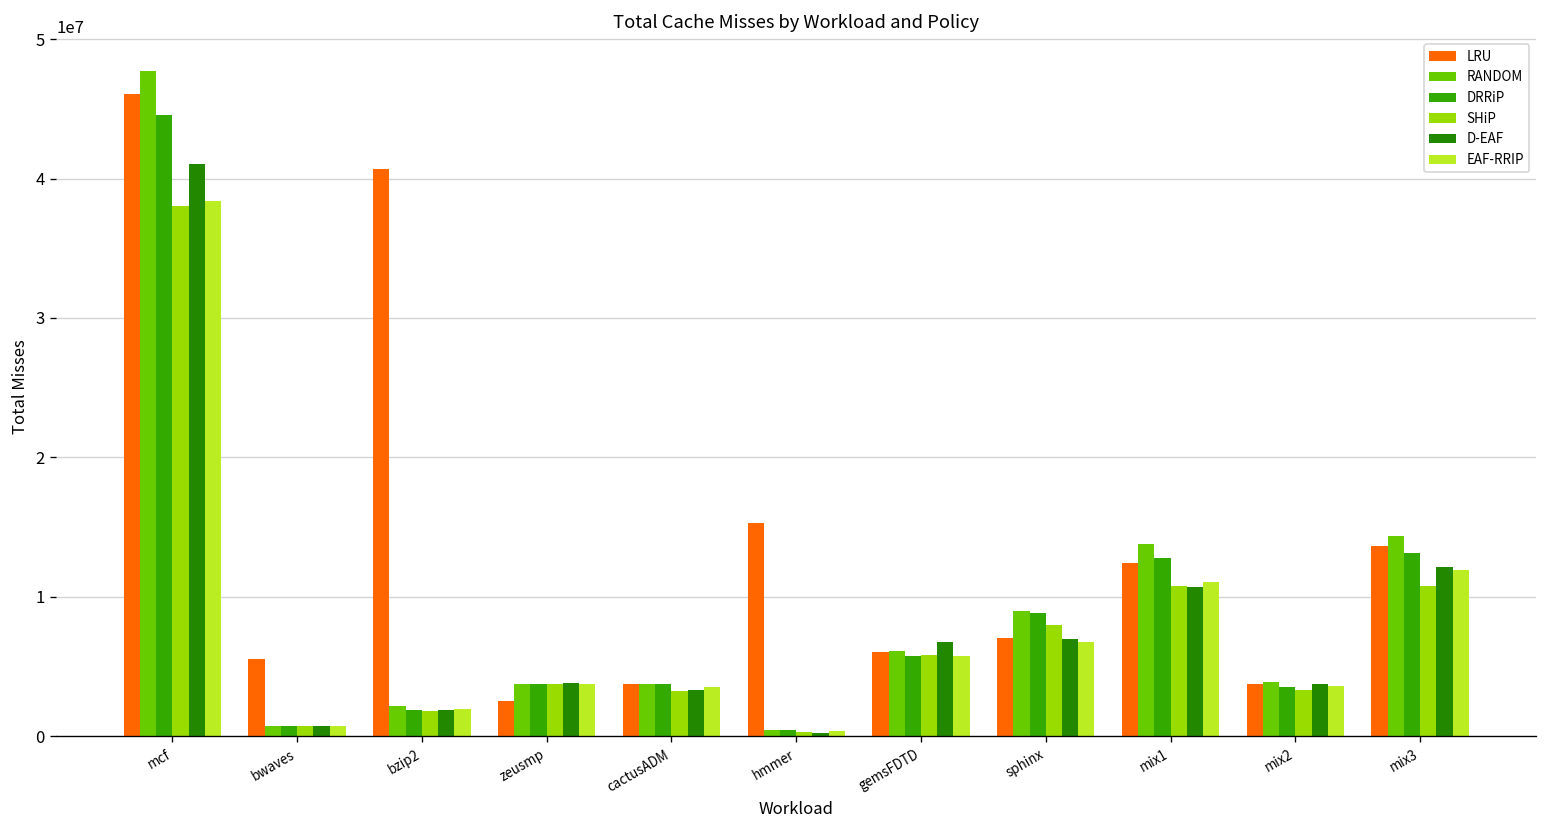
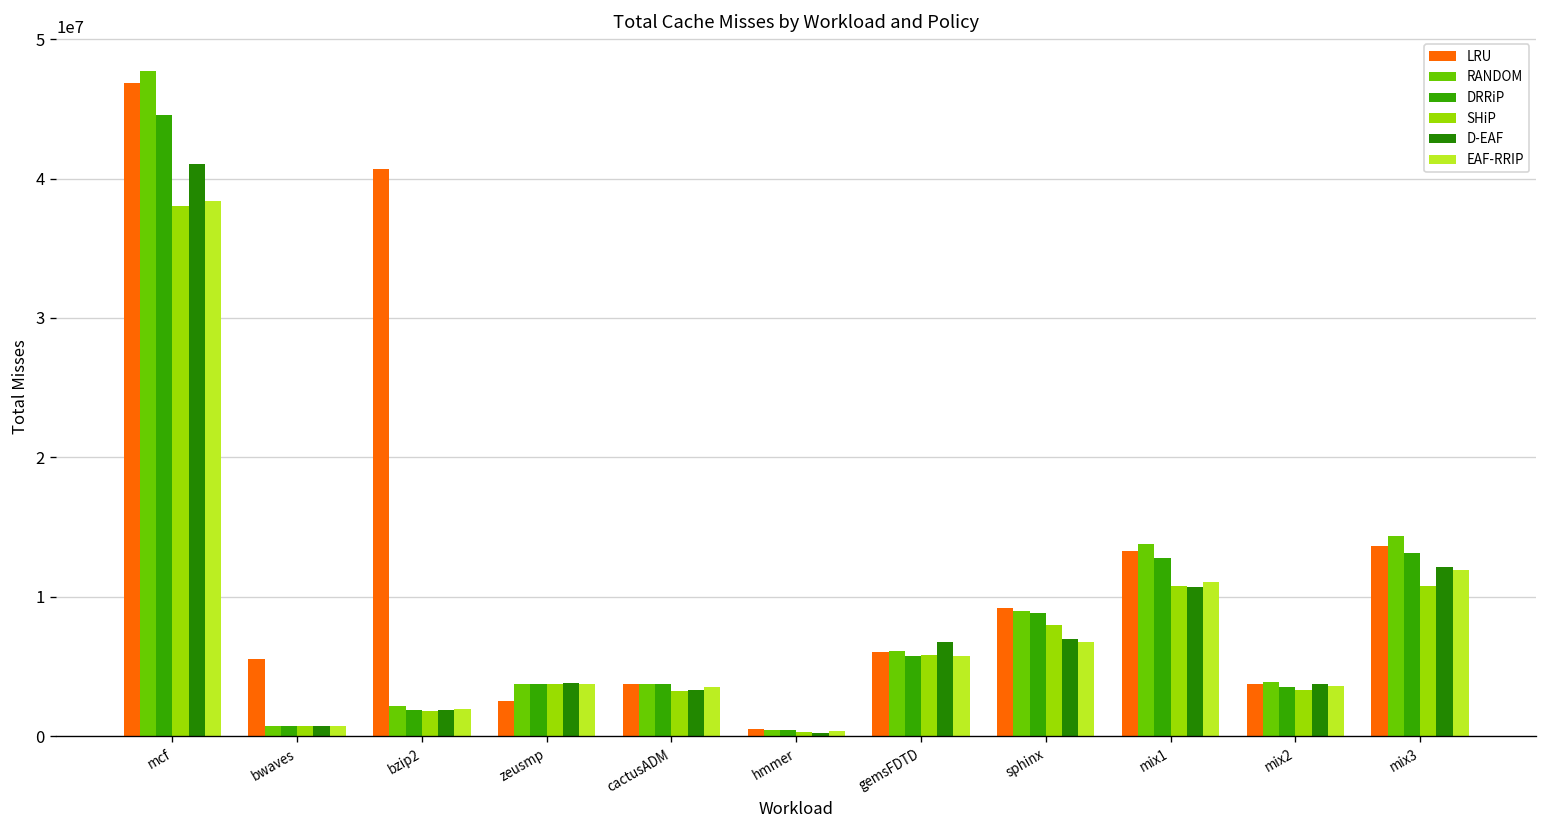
LRU, mcf: 46100000 -> 46900000
LRU, hmmer: 15300000 -> 500000
LRU, sphinx: 7000000 -> 9200000
LRU, mix1: 12400000 -> 13200000
